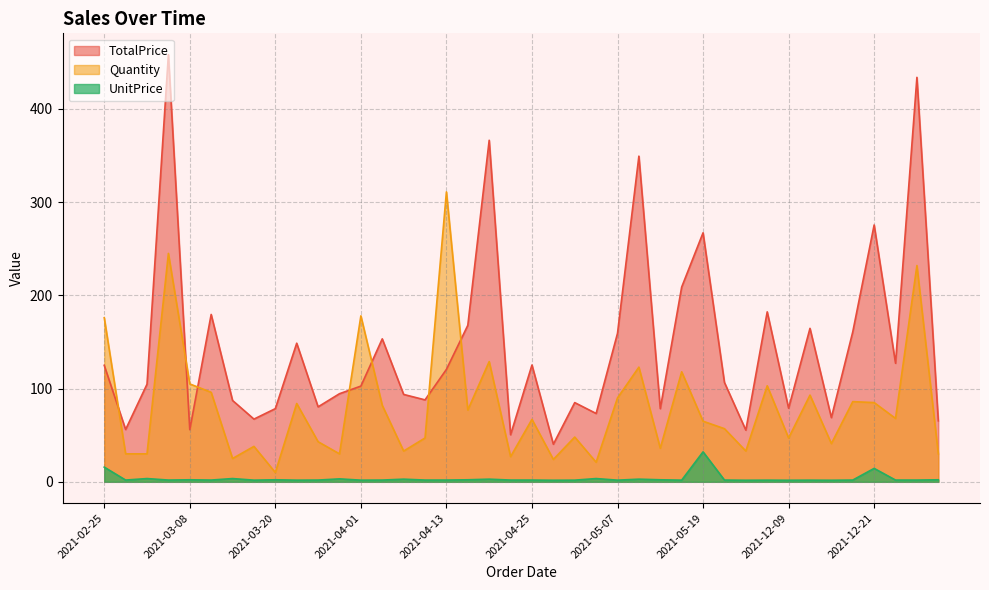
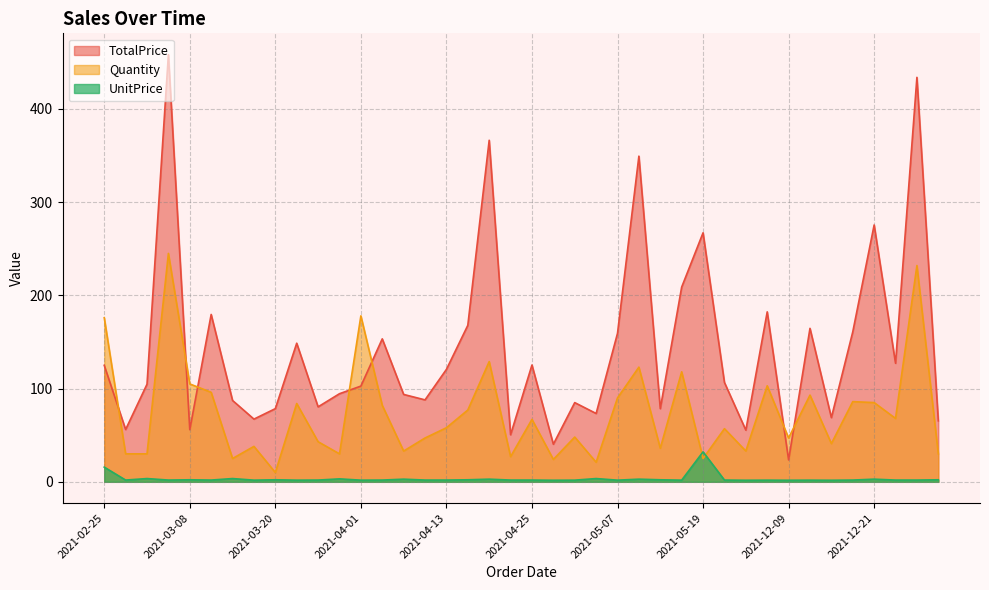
Quantity, 2021-04-13: 310 -> 60
Quantity, 2021-05-19: 70 -> 30
TotalPrice, 2021-12-09: 80 -> 20
UnitPrice, 2021-12-21: 10 -> 0
